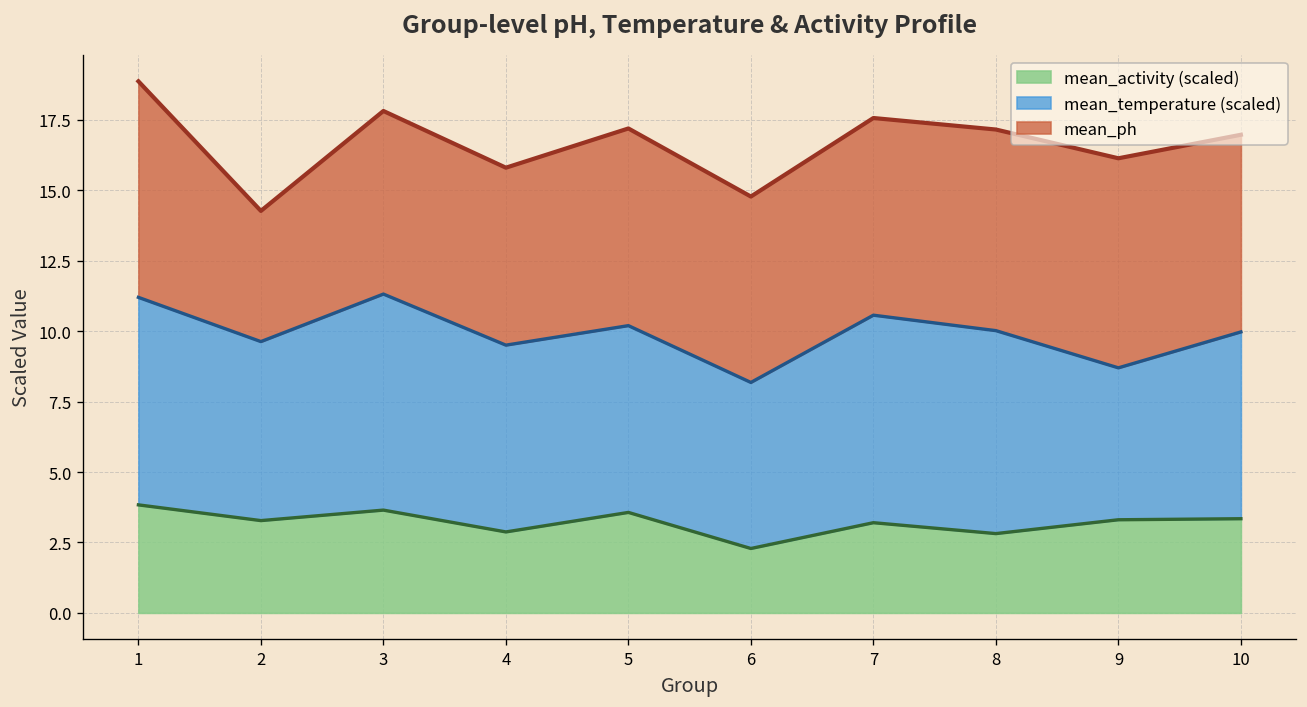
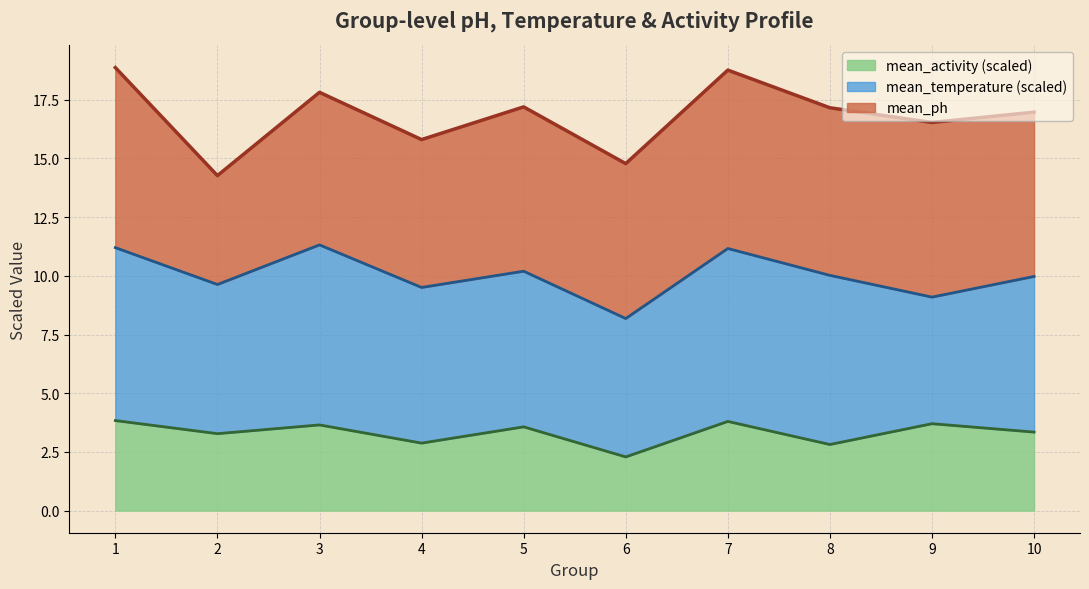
mean_activity (scaled), 7: 3.2 -> 3.8
mean_ph, 7: 7.0 -> 7.6
mean_activity (scaled), 9: 3.3 -> 3.7
